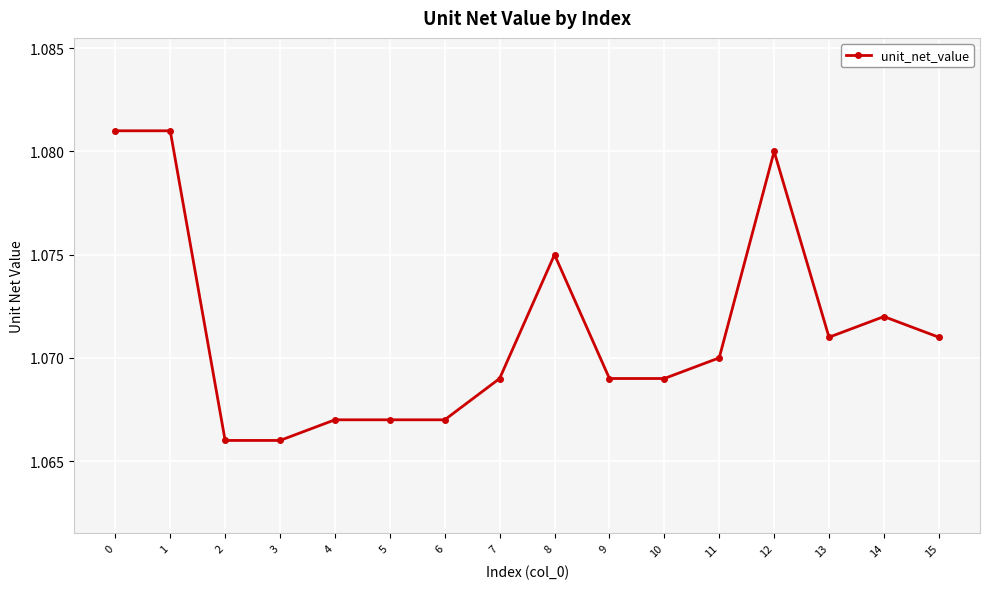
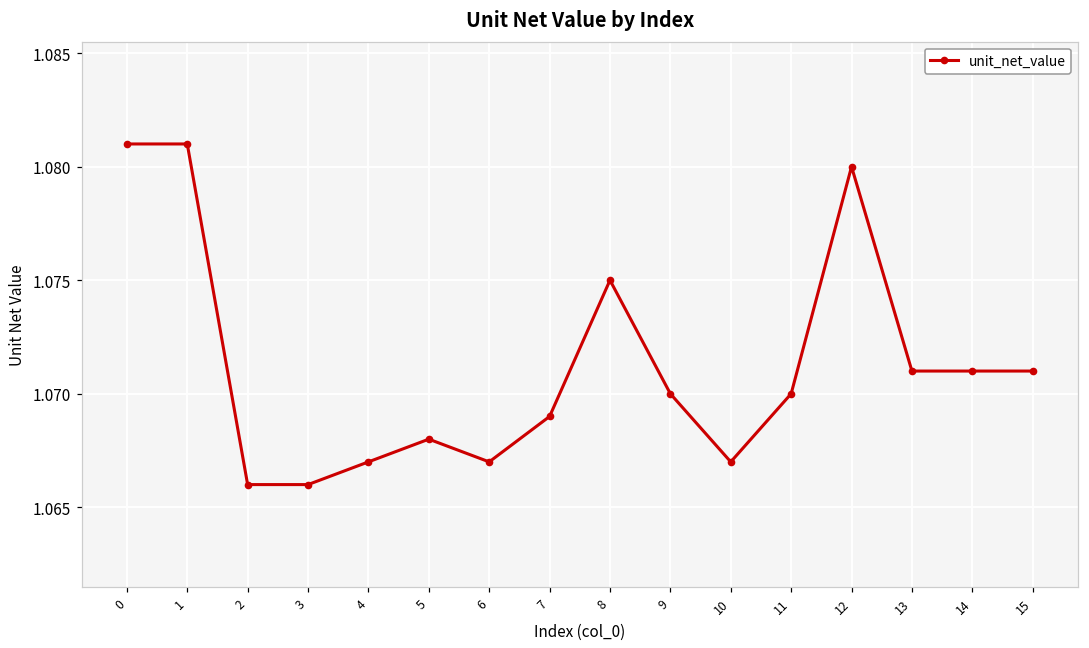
5: 1.067 -> 1.068
9: 1.069 -> 1.070
10: 1.069 -> 1.067
14: 1.072 -> 1.071
